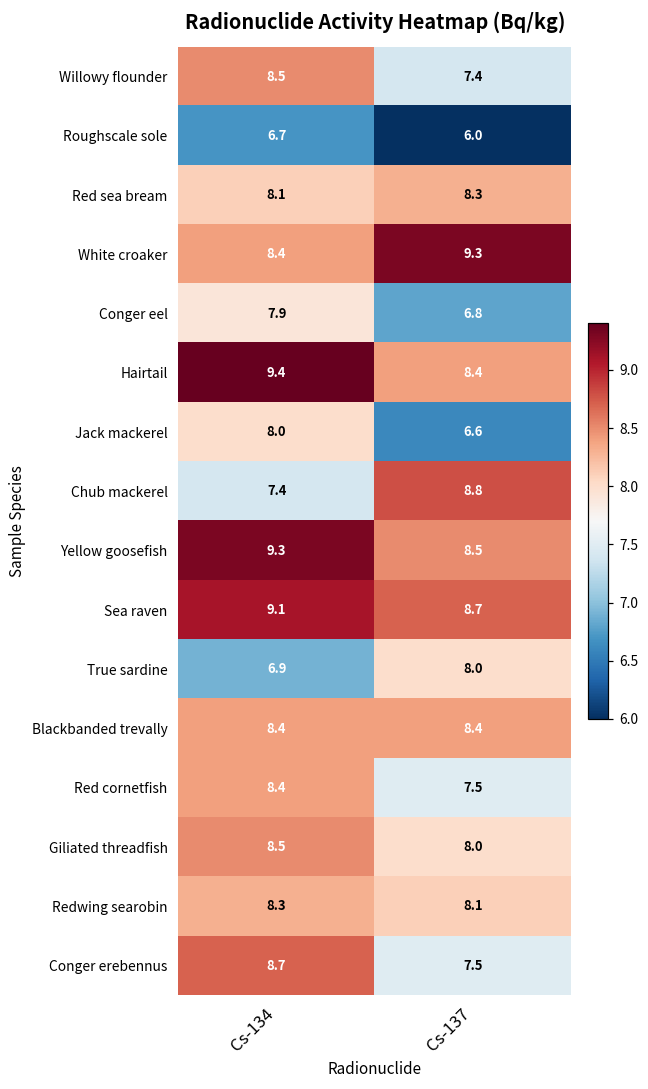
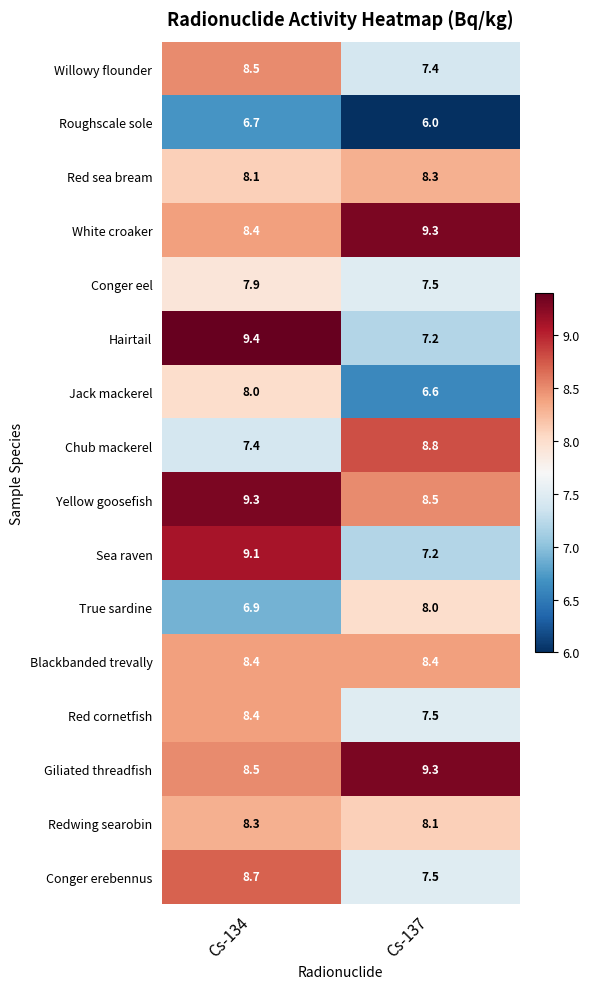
Conger eel, Cs-137: 6.8 -> 7.5
Hairtail, Cs-137: 8.4 -> 7.2
Sea raven, Cs-137: 8.7 -> 7.2
Giliated threadfish, Cs-137: 8.0 -> 9.3
